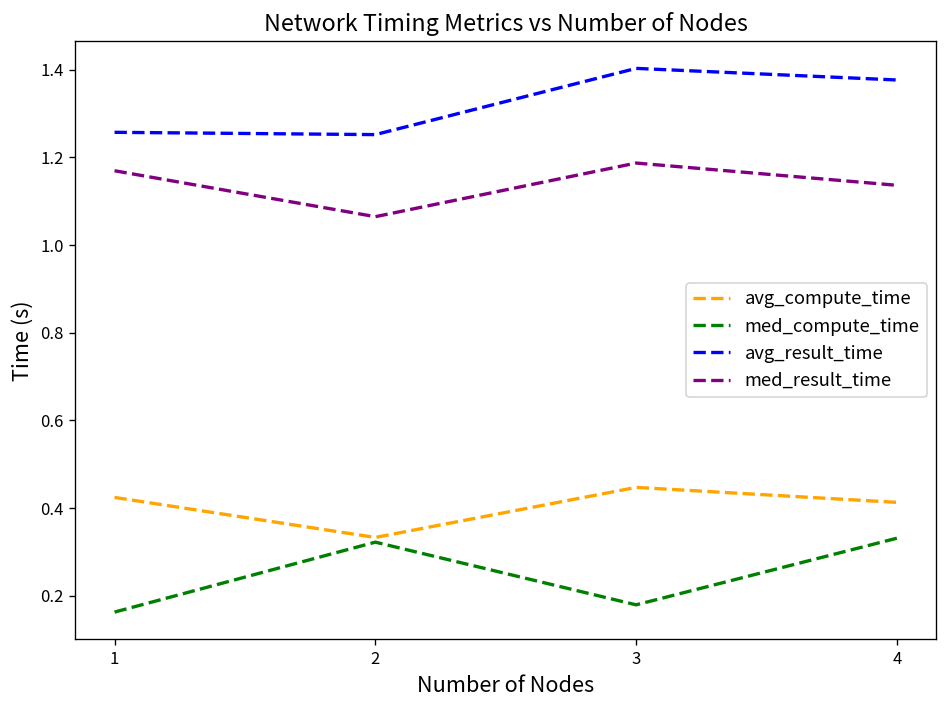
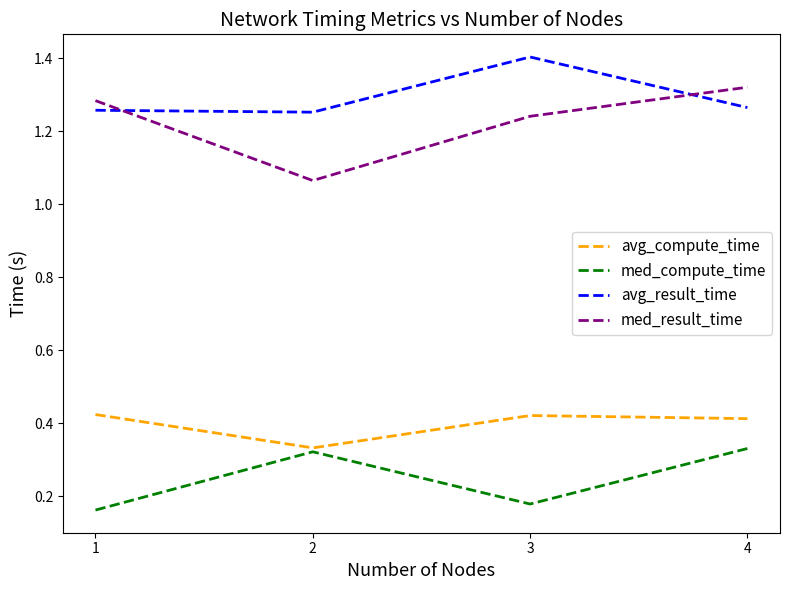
med_result_time, 1: 1.17 -> 1.28
avg_compute_time, 3: 0.45 -> 0.42
med_result_time, 3: 1.19 -> 1.24
avg_result_time, 4: 1.38 -> 1.26
med_result_time, 4: 1.14 -> 1.32
